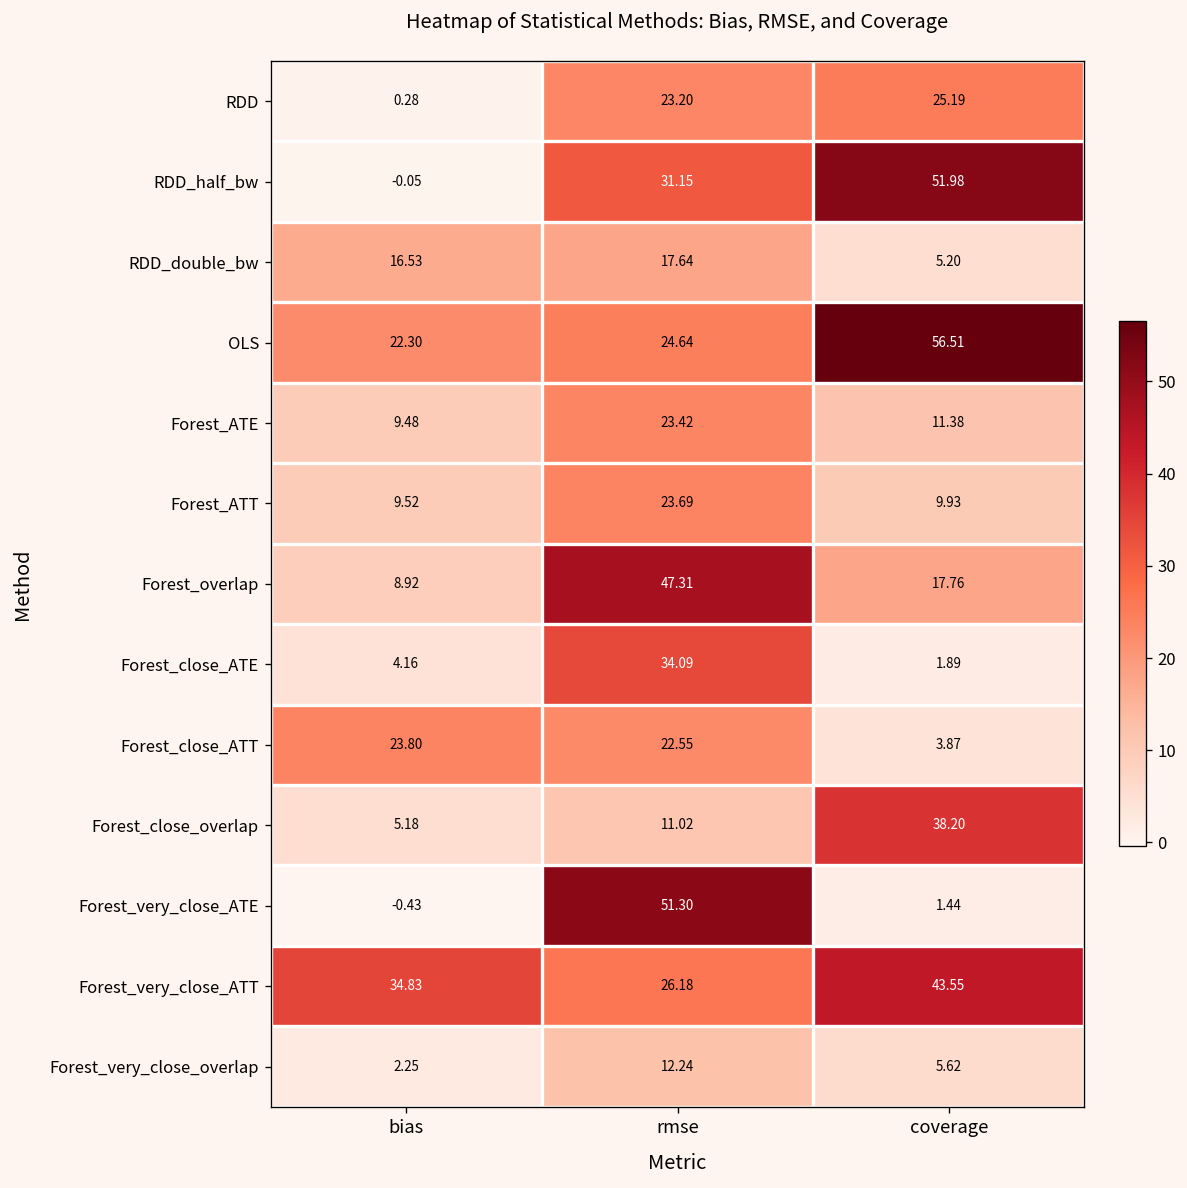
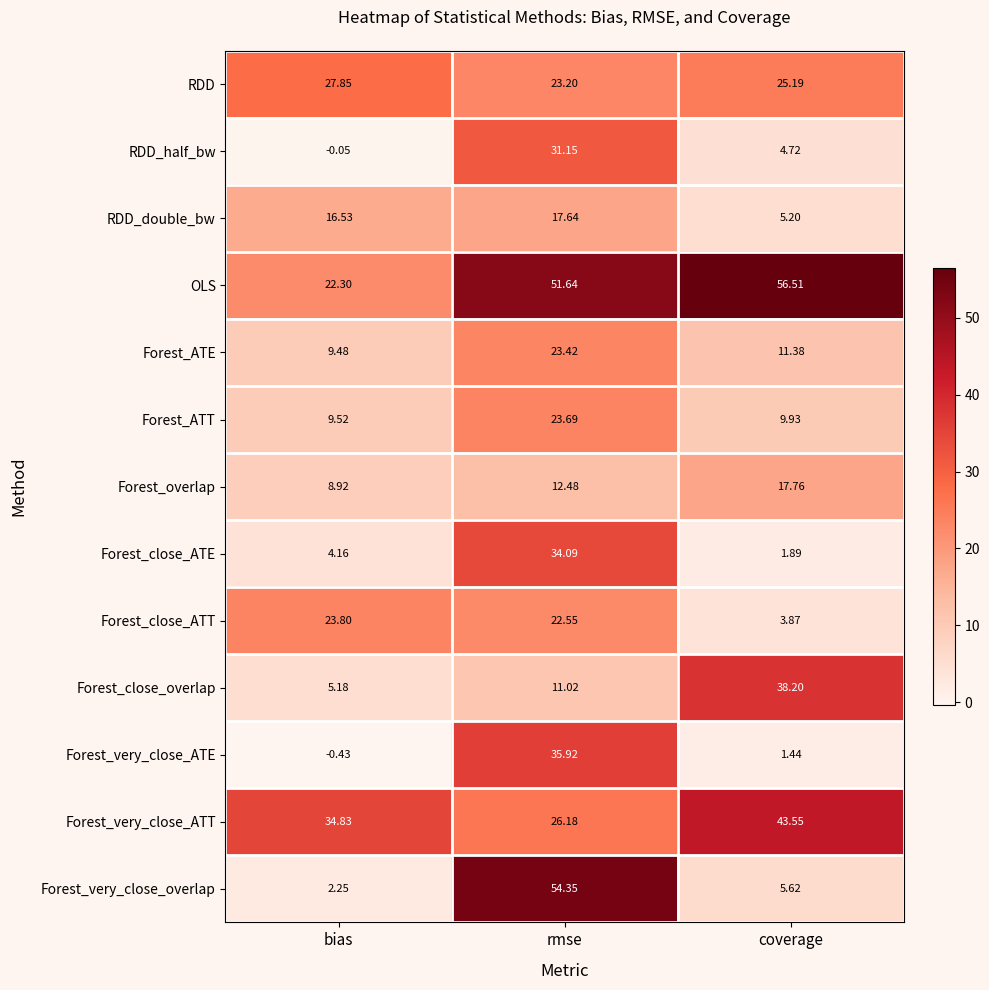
RDD, bias: 0.28 -> 27.85
RDD_half_bw, coverage: 51.98 -> 4.72
OLS, rmse: 24.64 -> 51.64
Forest_overlap, rmse: 47.31 -> 12.48
Forest_very_close_ATE, rmse: 51.30 -> 35.92
Forest_very_close_overlap, rmse: 12.24 -> 54.35
